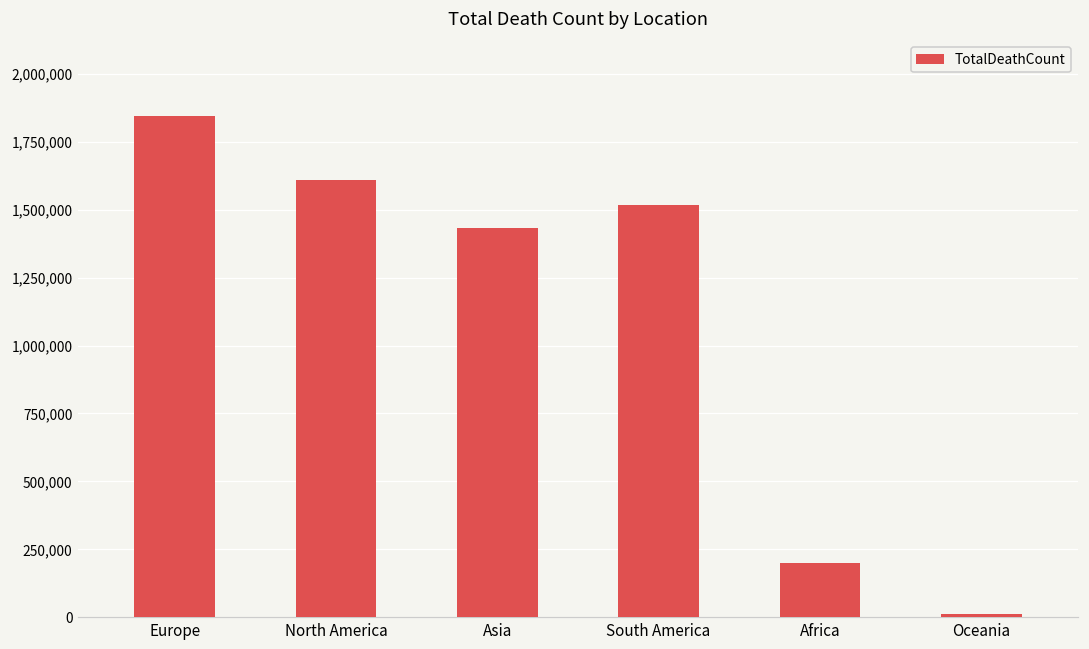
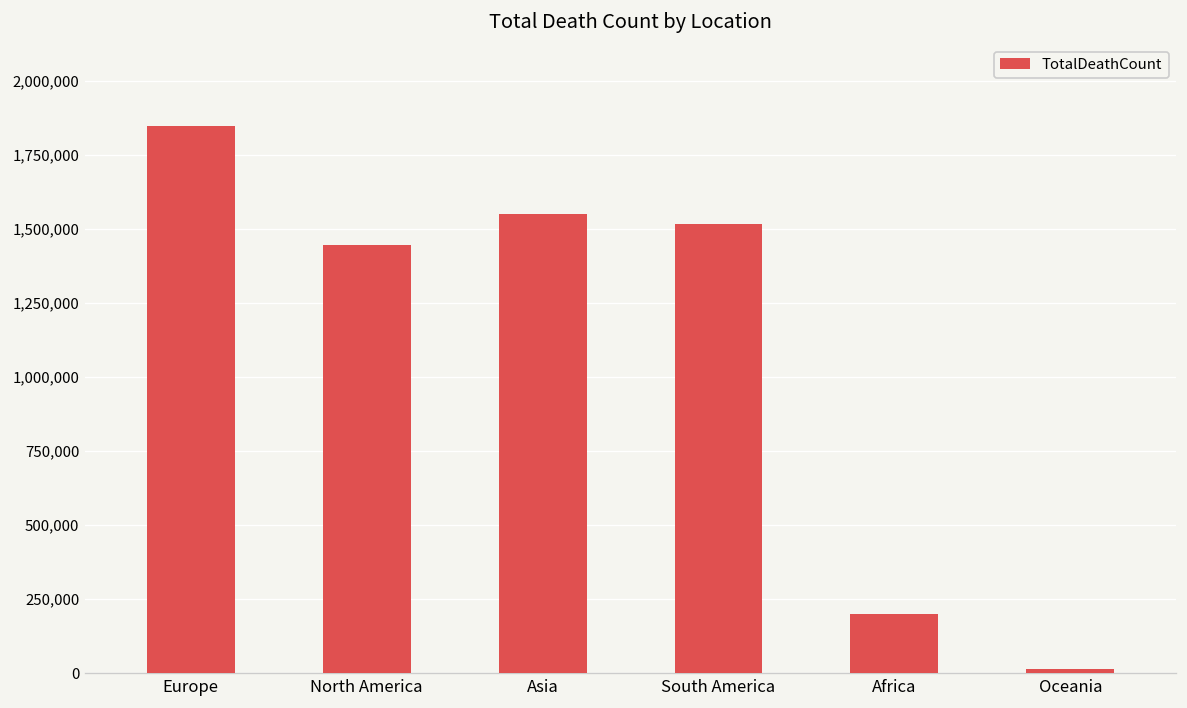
North America: 1,610,000 -> 1,450,000
Asia: 1,430,000 -> 1,550,000
